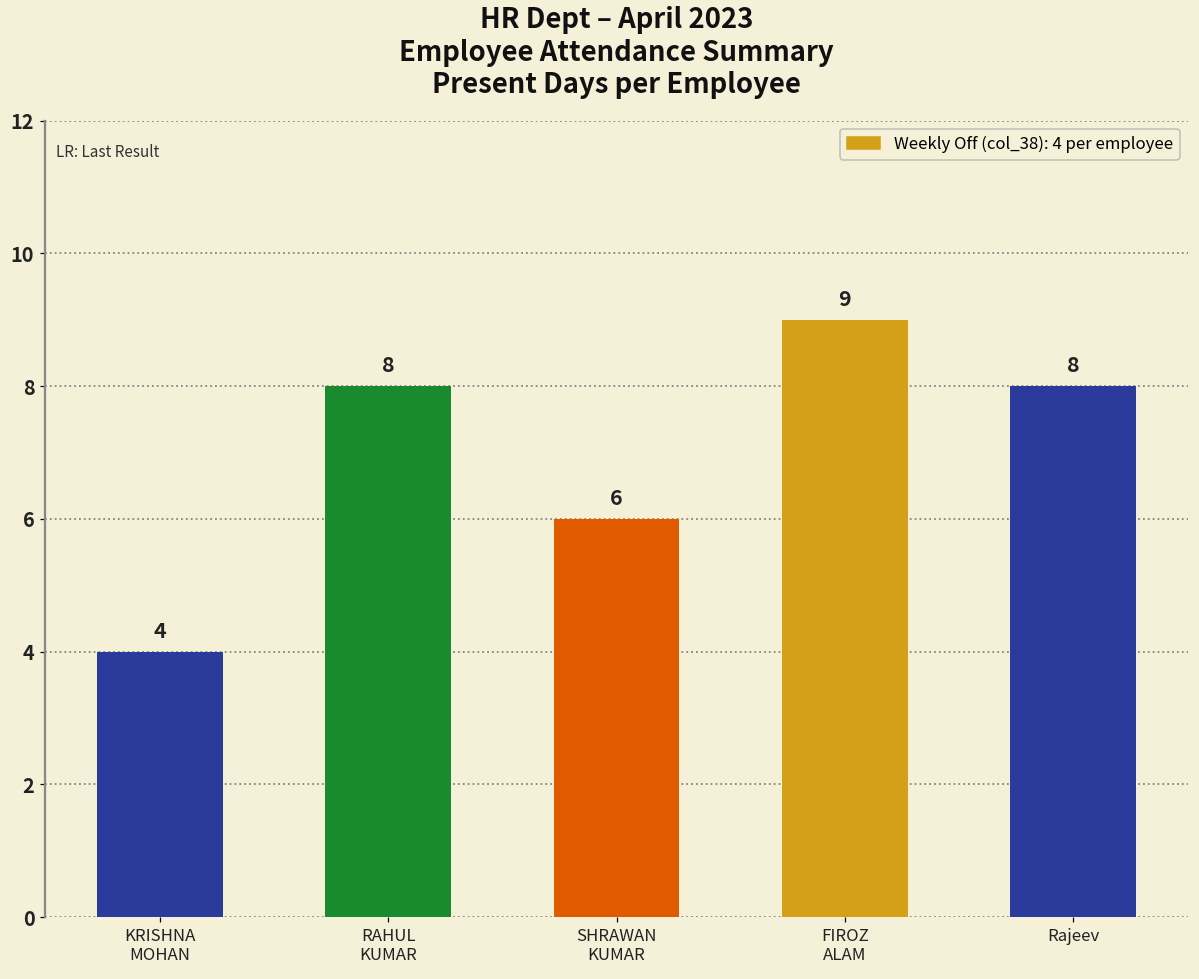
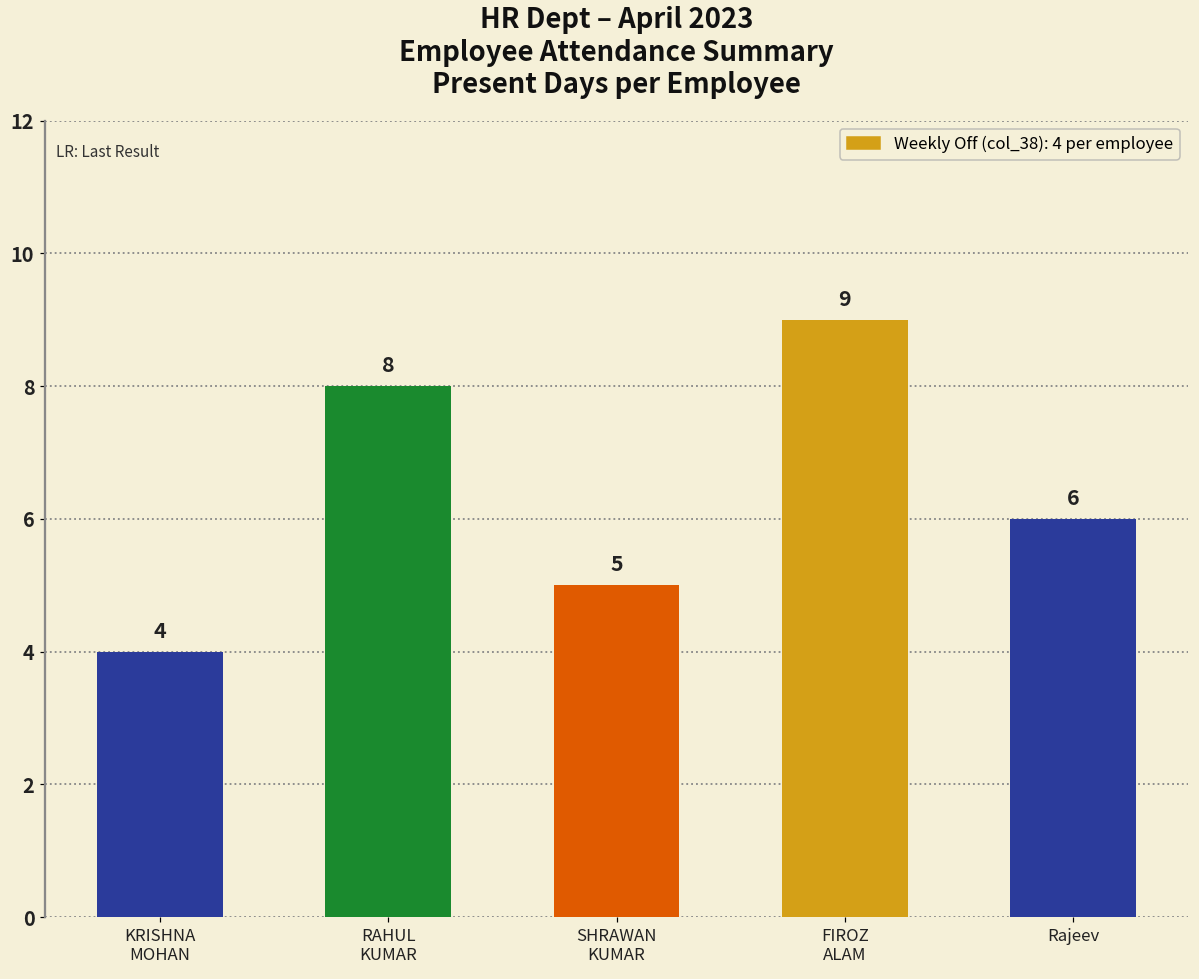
SHRAWAN KUMAR: 6 -> 5
Rajeev: 8 -> 6
